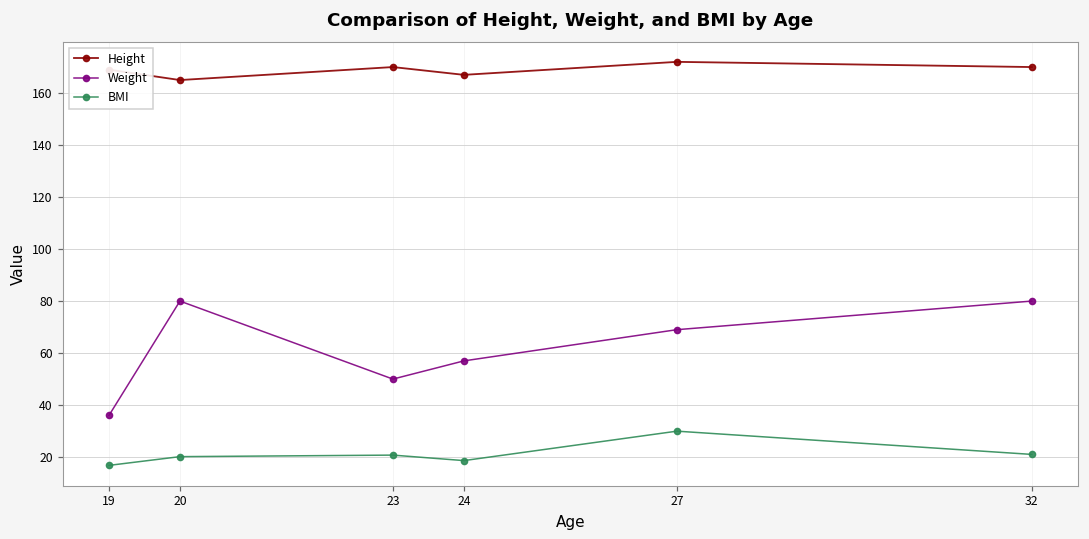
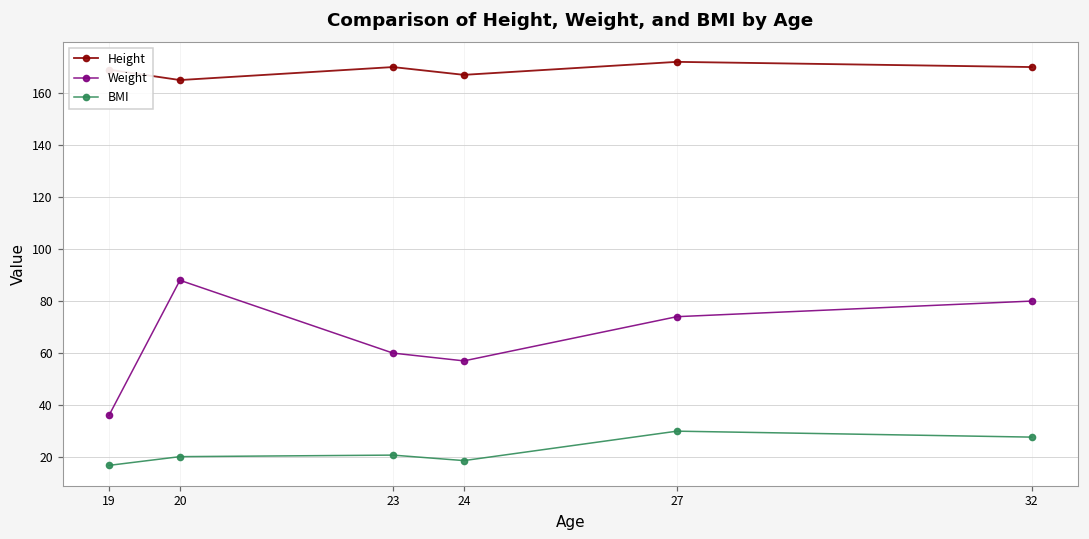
Weight, 20: 80 -> 88
Weight, 23: 50 -> 60
Weight, 27: 69 -> 74
BMI, 32: 21 -> 28
